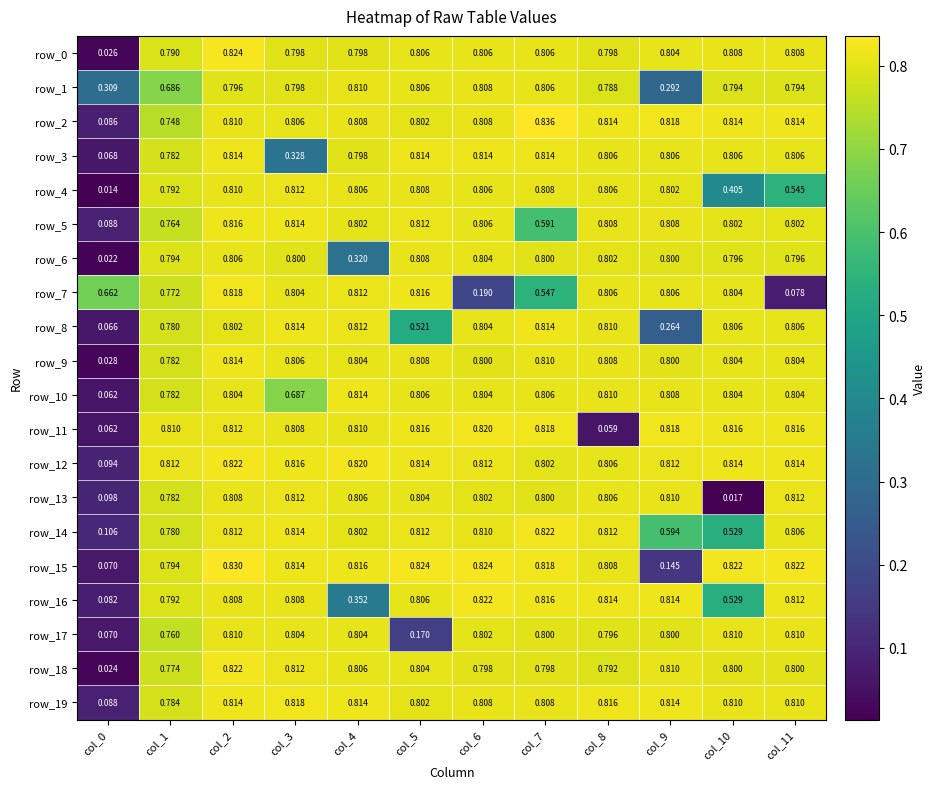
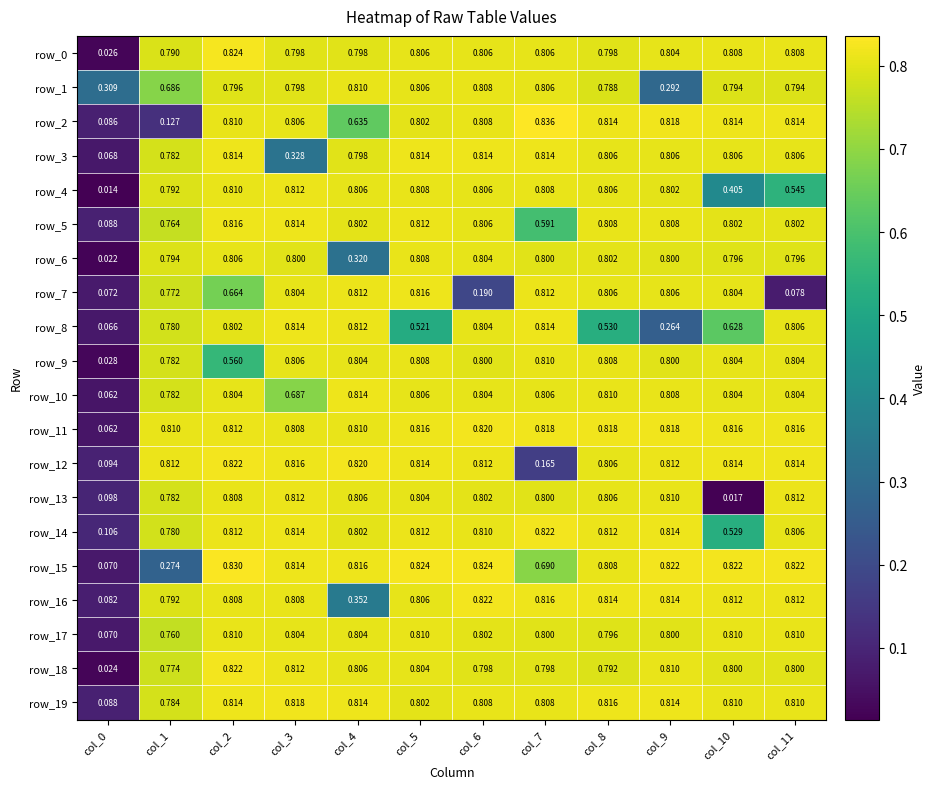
row_2, col_1: 0.748 -> 0.127
row_2, col_4: 0.808 -> 0.635
row_7, col_0: 0.662 -> 0.072
row_7, col_2: 0.818 -> 0.664
row_7, col_7: 0.547 -> 0.812
row_8, col_8: 0.810 -> 0.530
row_8, col_10: 0.806 -> 0.628
row_9, col_2: 0.814 -> 0.560
row_11, col_8: 0.059 -> 0.818
row_12, col_7: 0.802 -> 0.165
row_14, col_9: 0.594 -> 0.814
row_15, col_1: 0.794 -> 0.274
row_15, col_7: 0.818 -> 0.690
row_15, col_9: 0.145 -> 0.822
row_16, col_10: 0.529 -> 0.812
row_17, col_5: 0.170 -> 0.810
